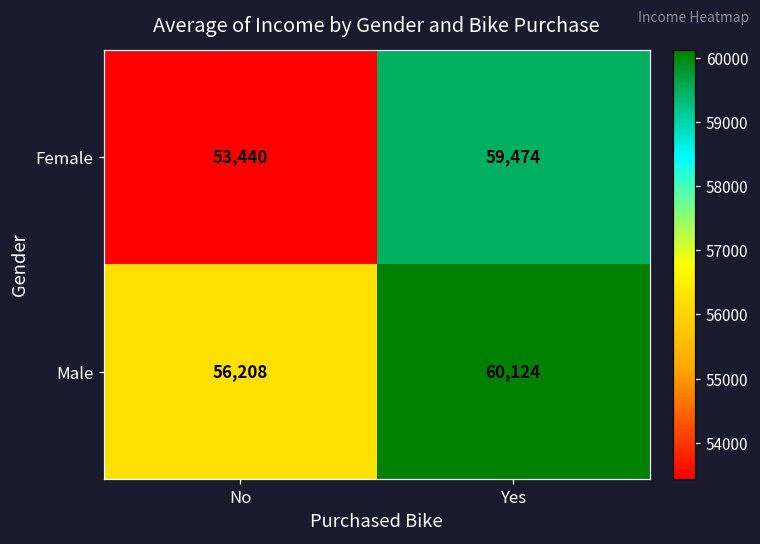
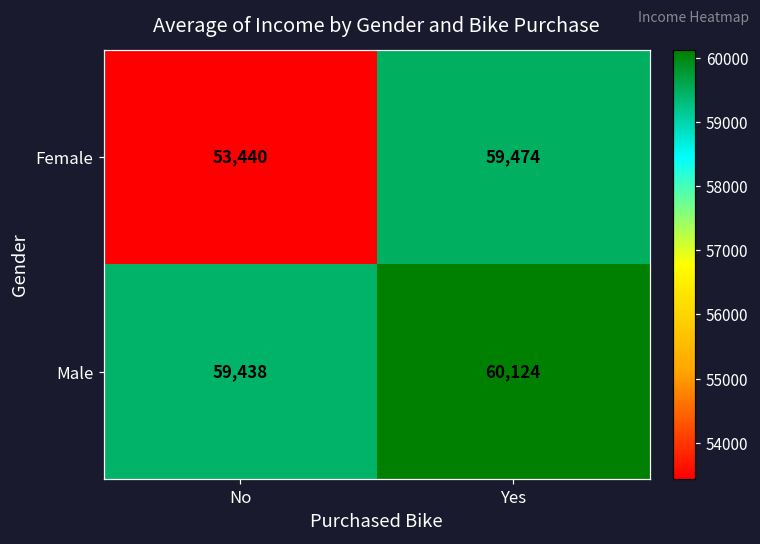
Male, No: 56,208 -> 59,438
